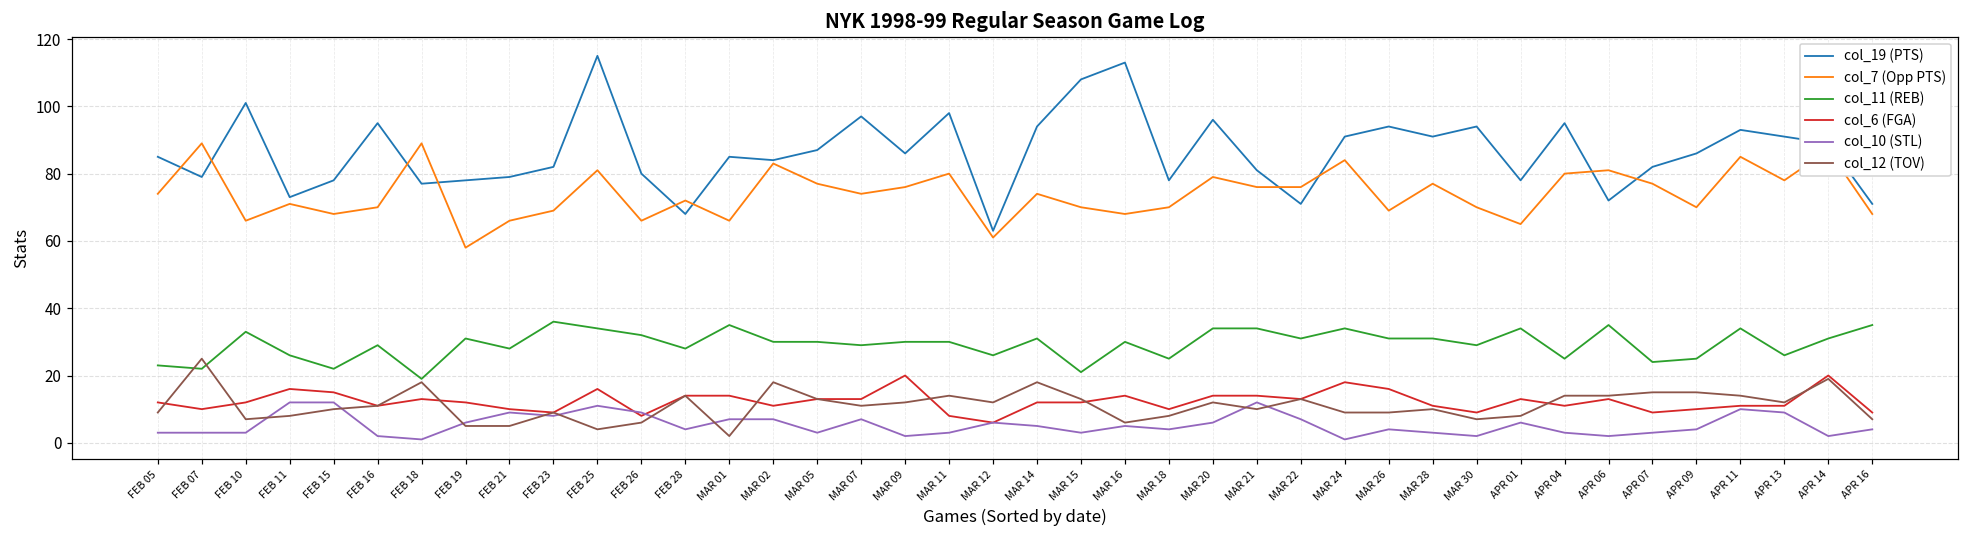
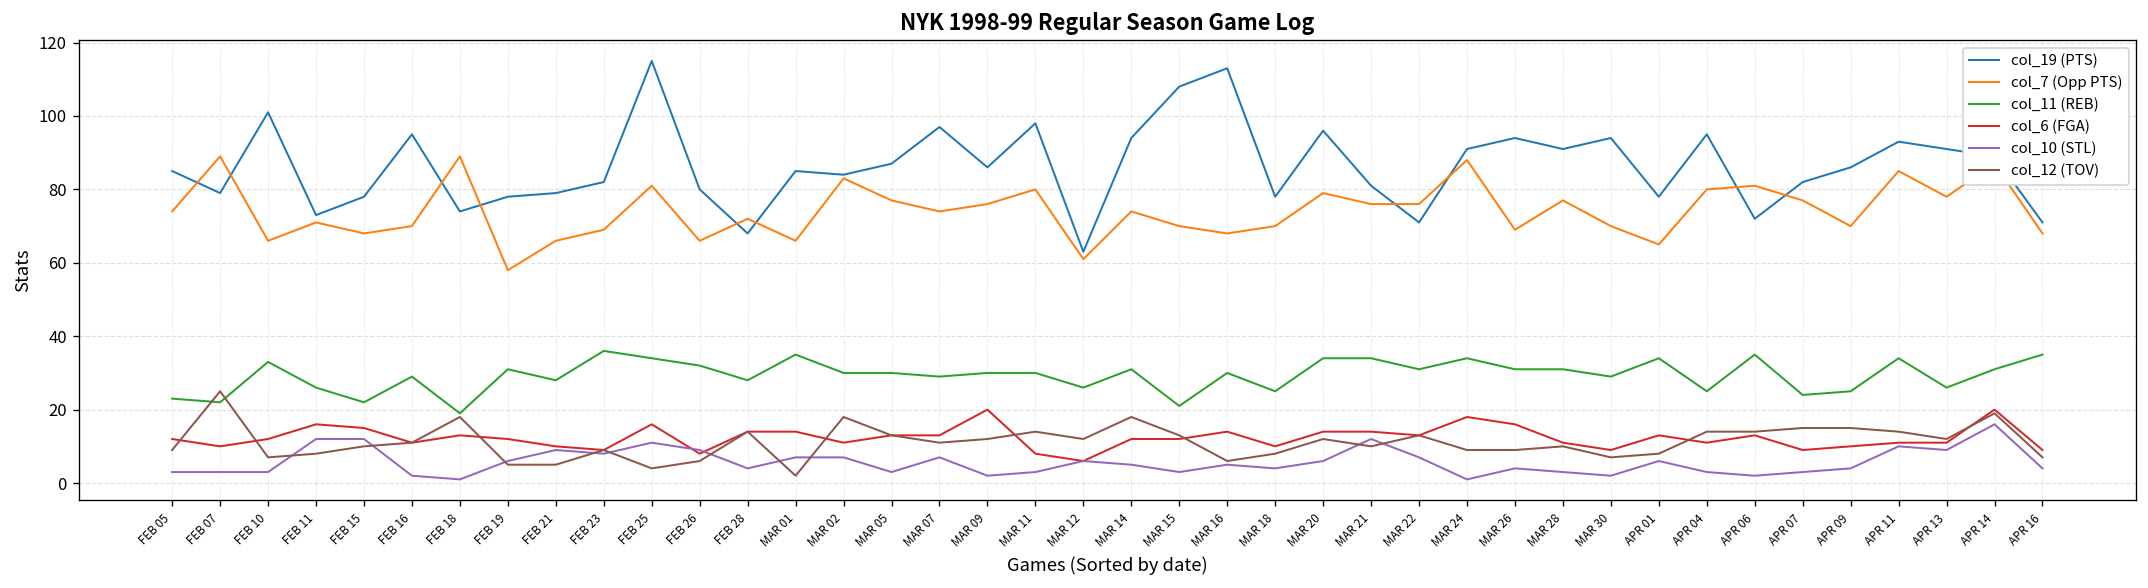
col_19 (PTS), FEB 18: 77 -> 74
col_7 (Opp PTS), MAR 24: 84 -> 88
col_10 (STL), APR 14: 2 -> 16
